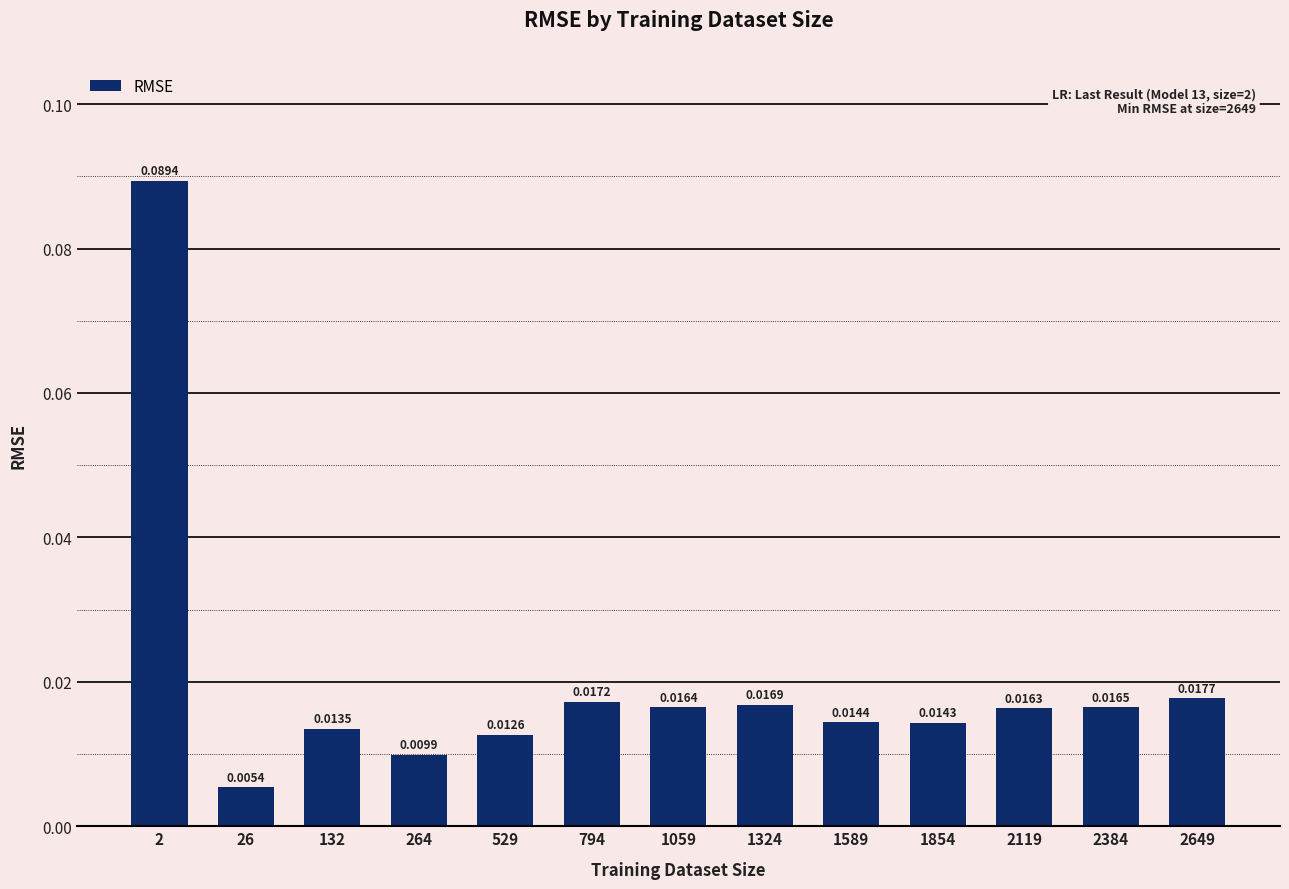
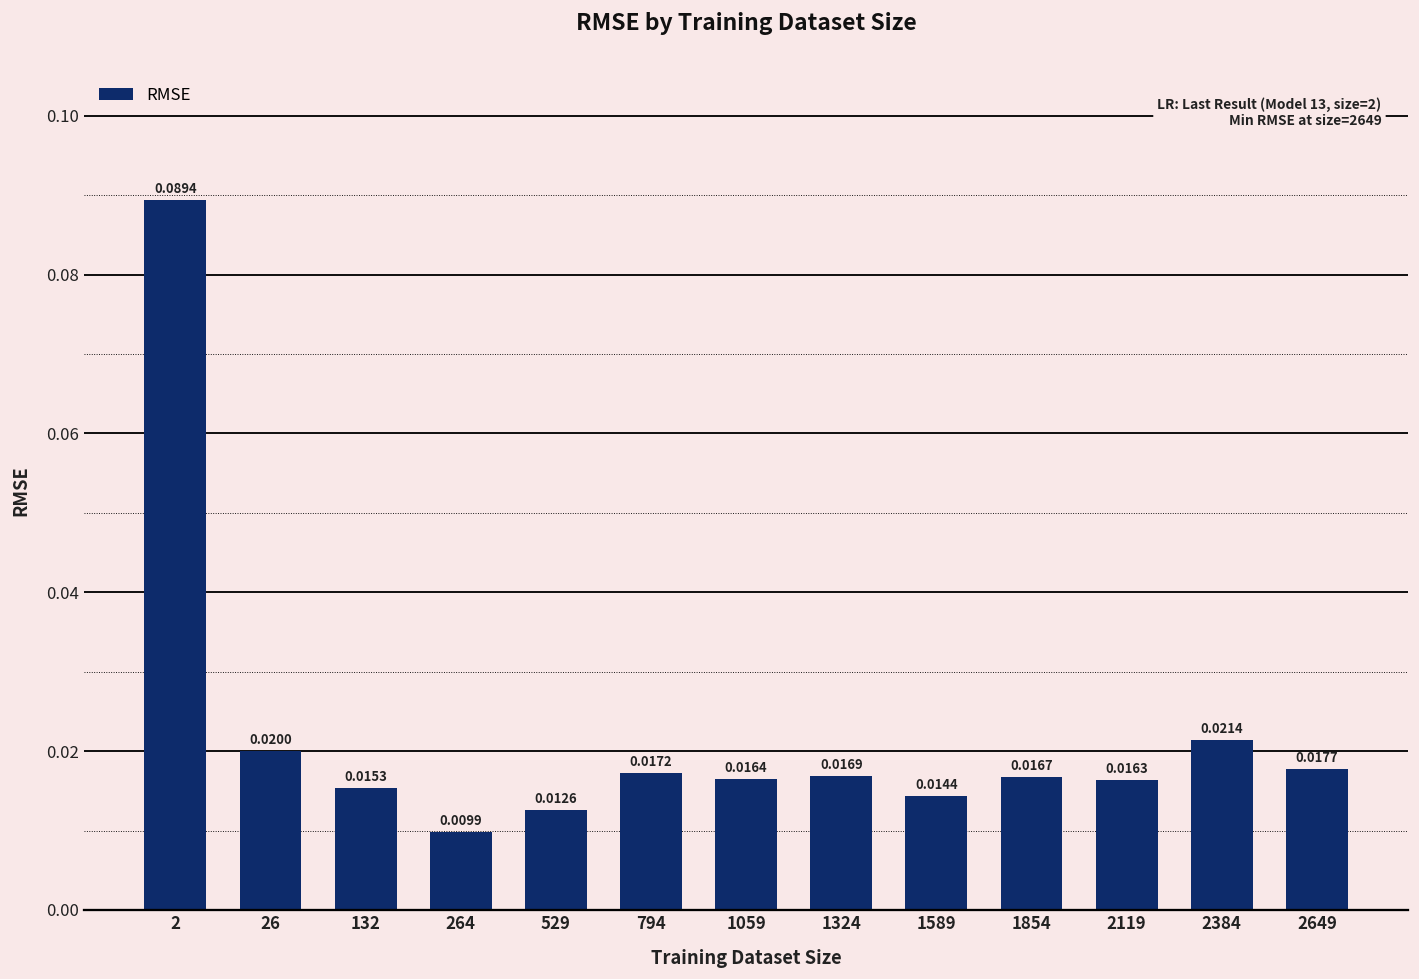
26: 0.0054 -> 0.0200
132: 0.0135 -> 0.0153
1854: 0.0143 -> 0.0167
2384: 0.0165 -> 0.0214
